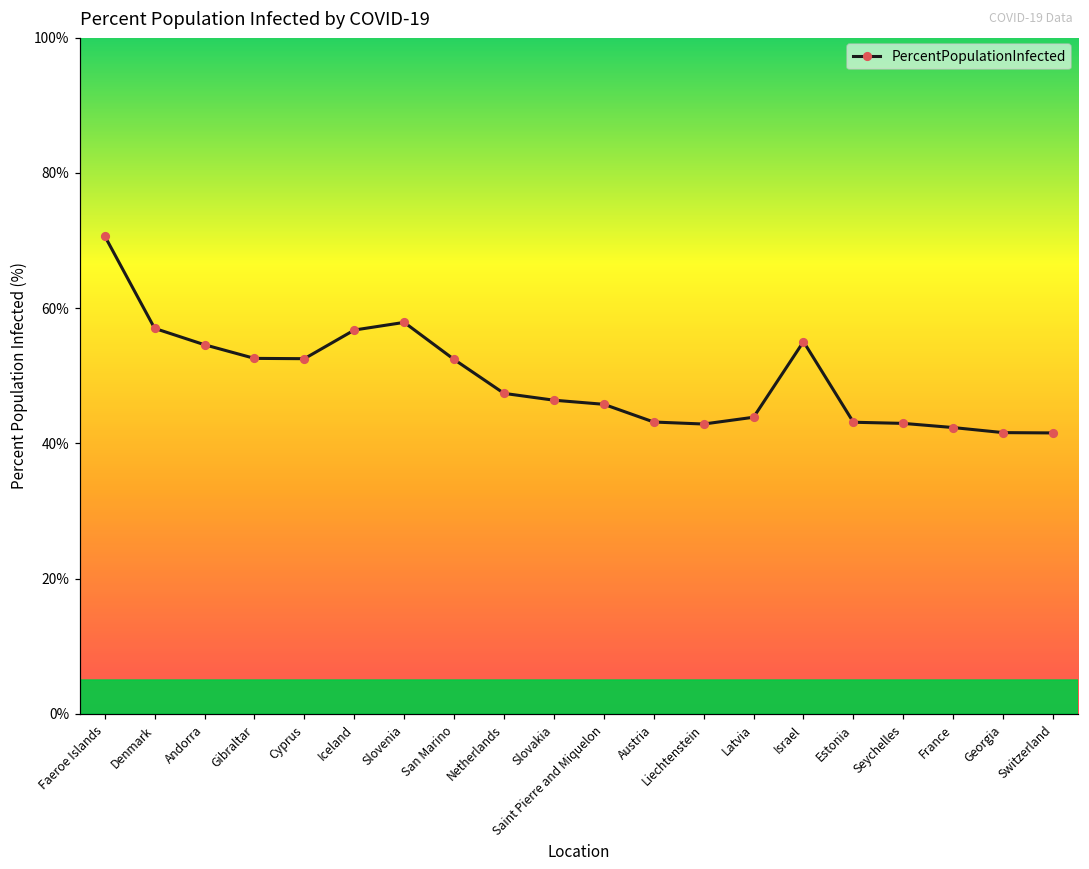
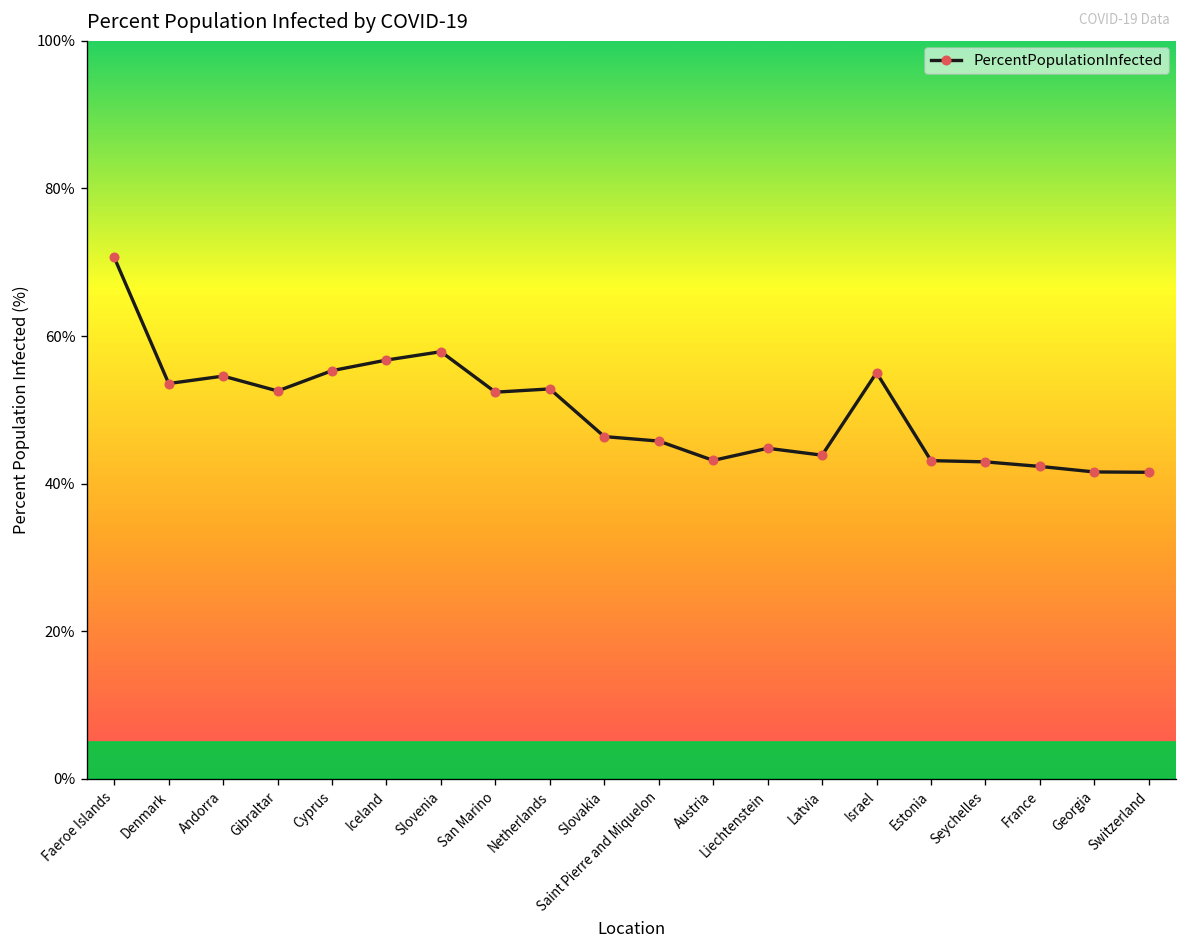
Denmark: 57% -> 54%
Cyprus: 53% -> 55%
Netherlands: 47% -> 53%
Liechtenstein: 43% -> 45%
